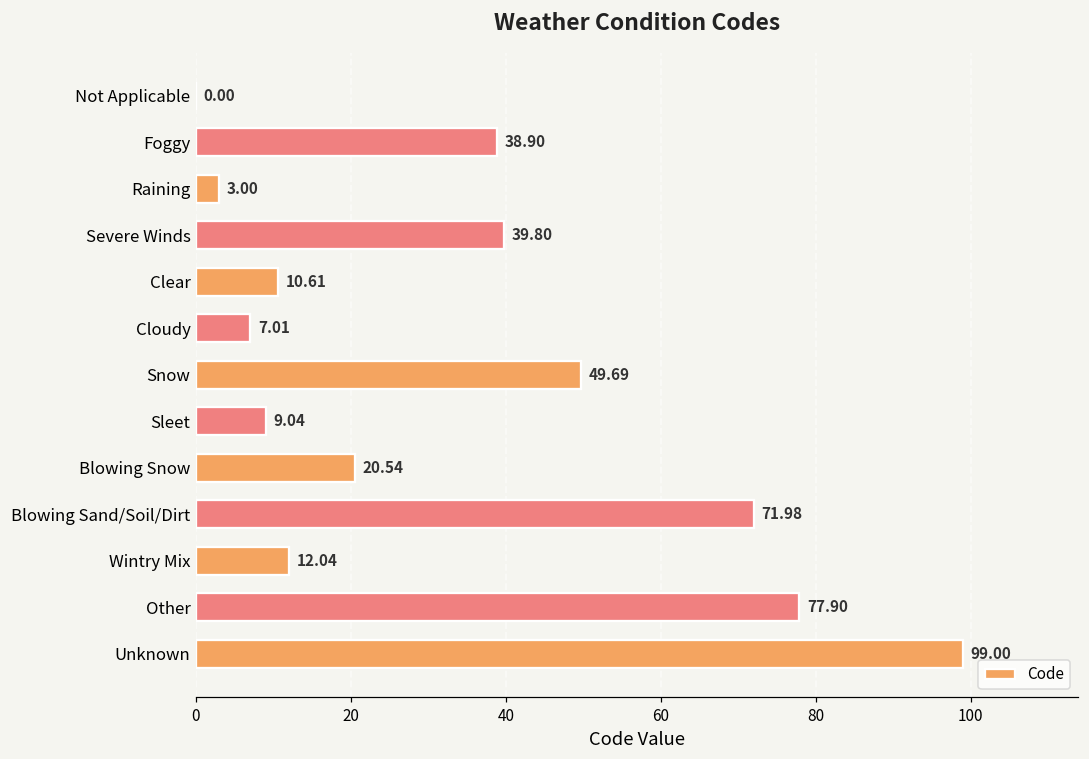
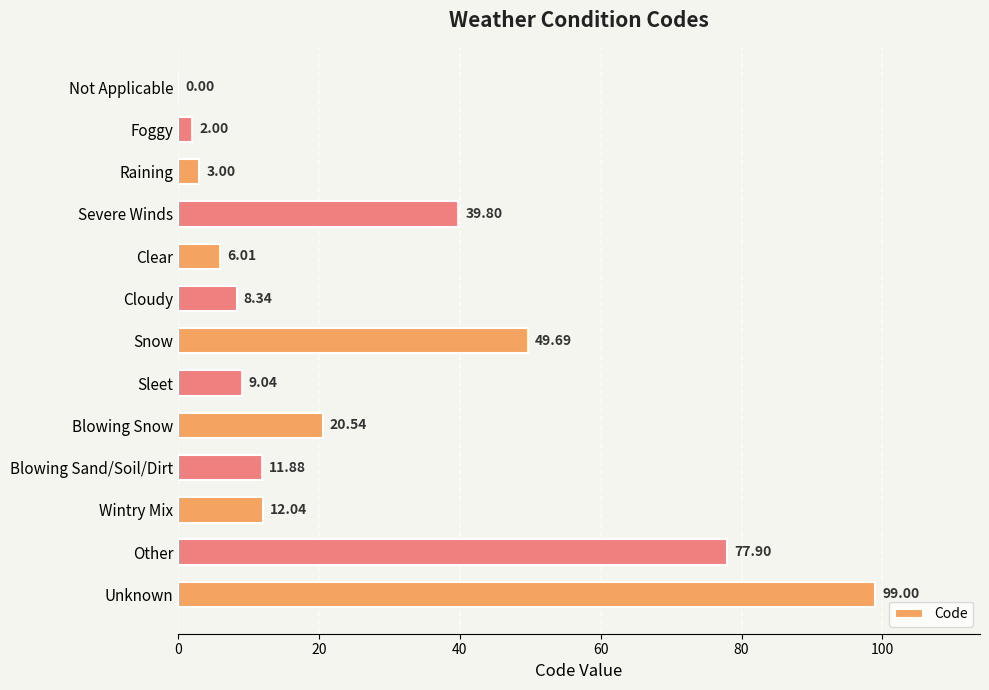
Foggy: 38.90 -> 2.00
Clear: 10.61 -> 6.01
Cloudy: 7.01 -> 8.34
Blowing Sand/Soil/Dirt: 71.98 -> 11.88
